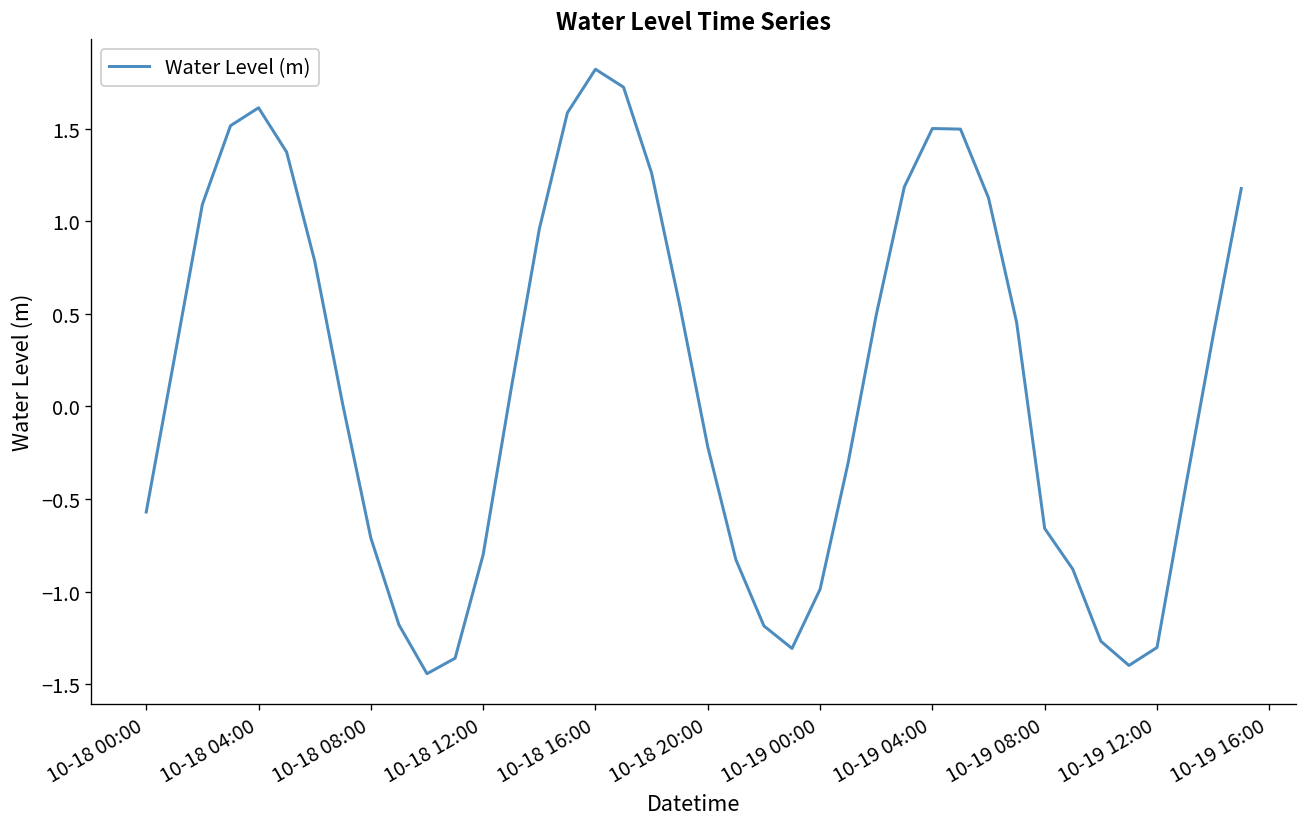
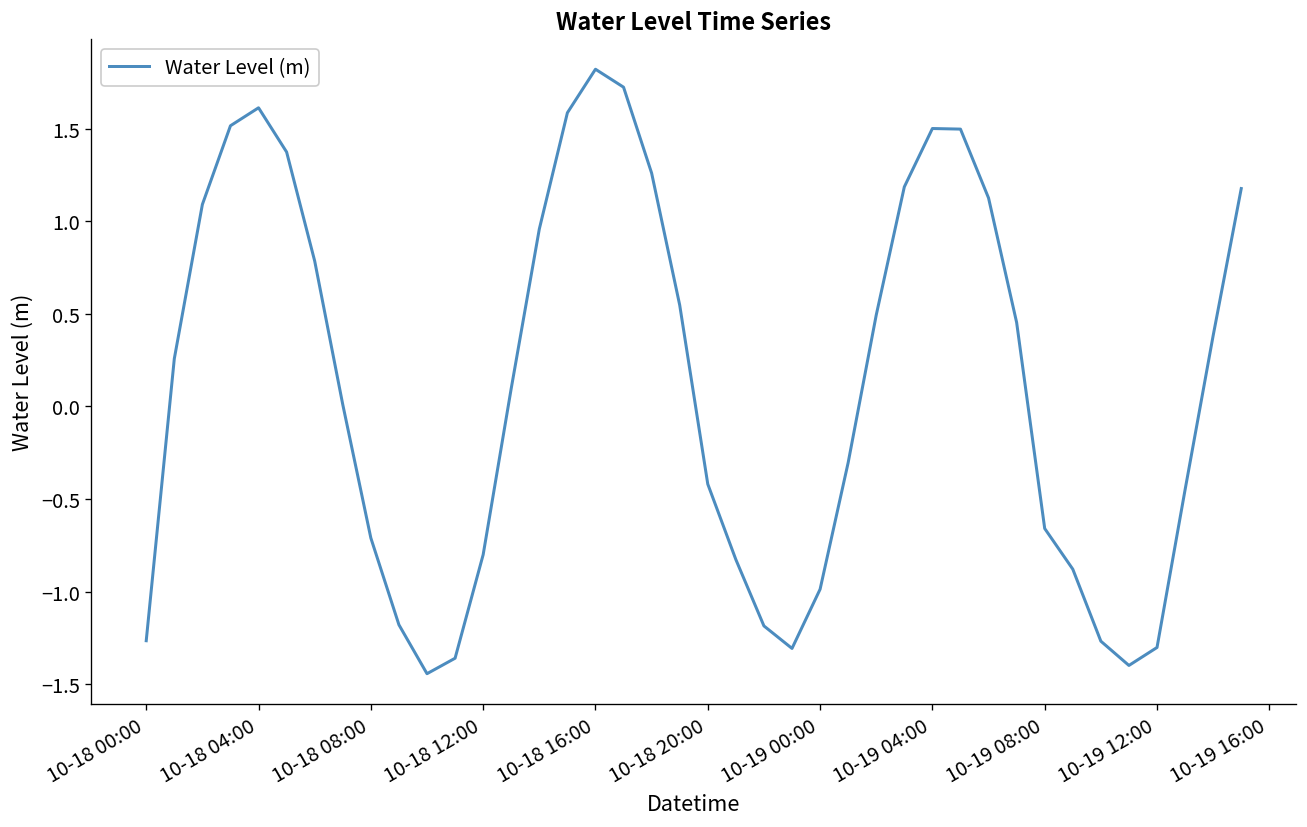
10-18 00:00: -0.57 -> -1.26
10-18 20:00: -0.22 -> -0.42
